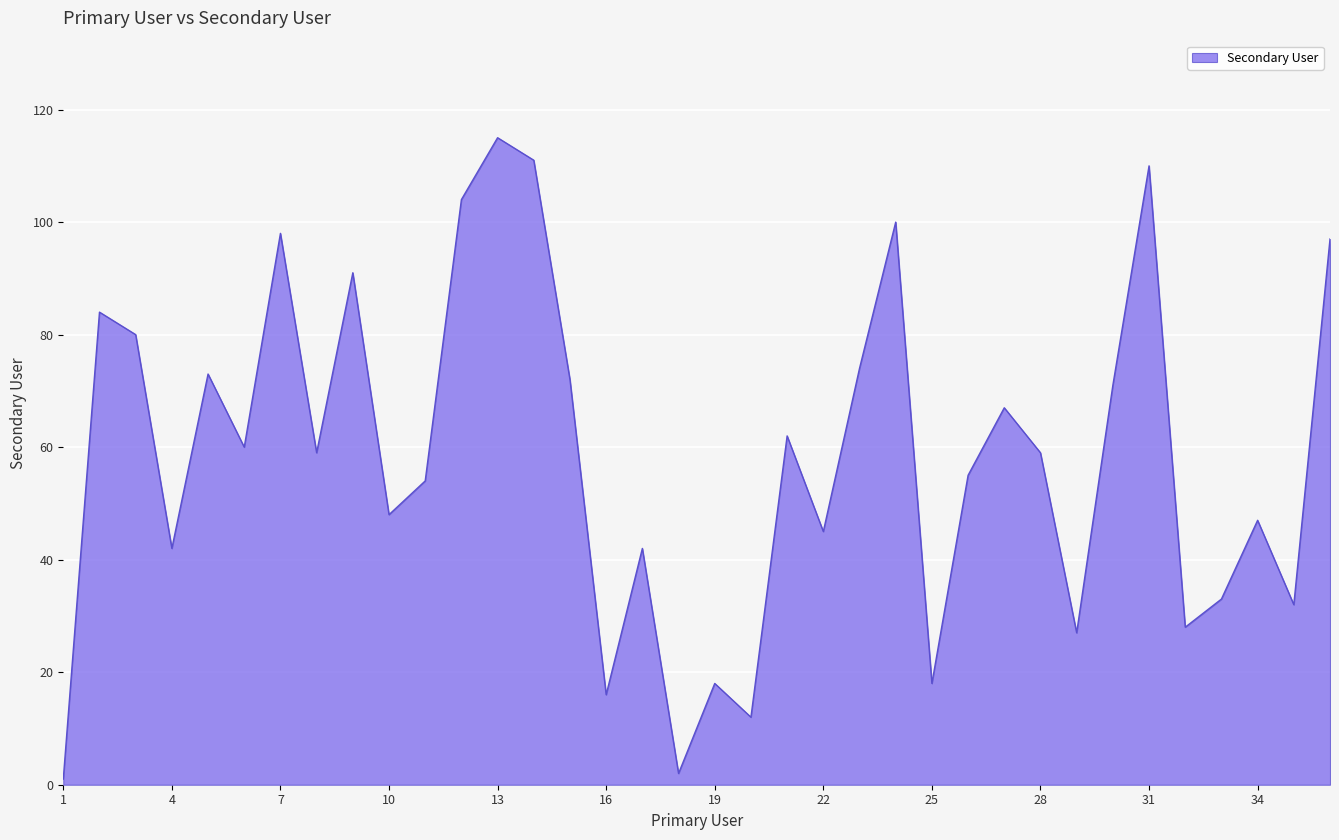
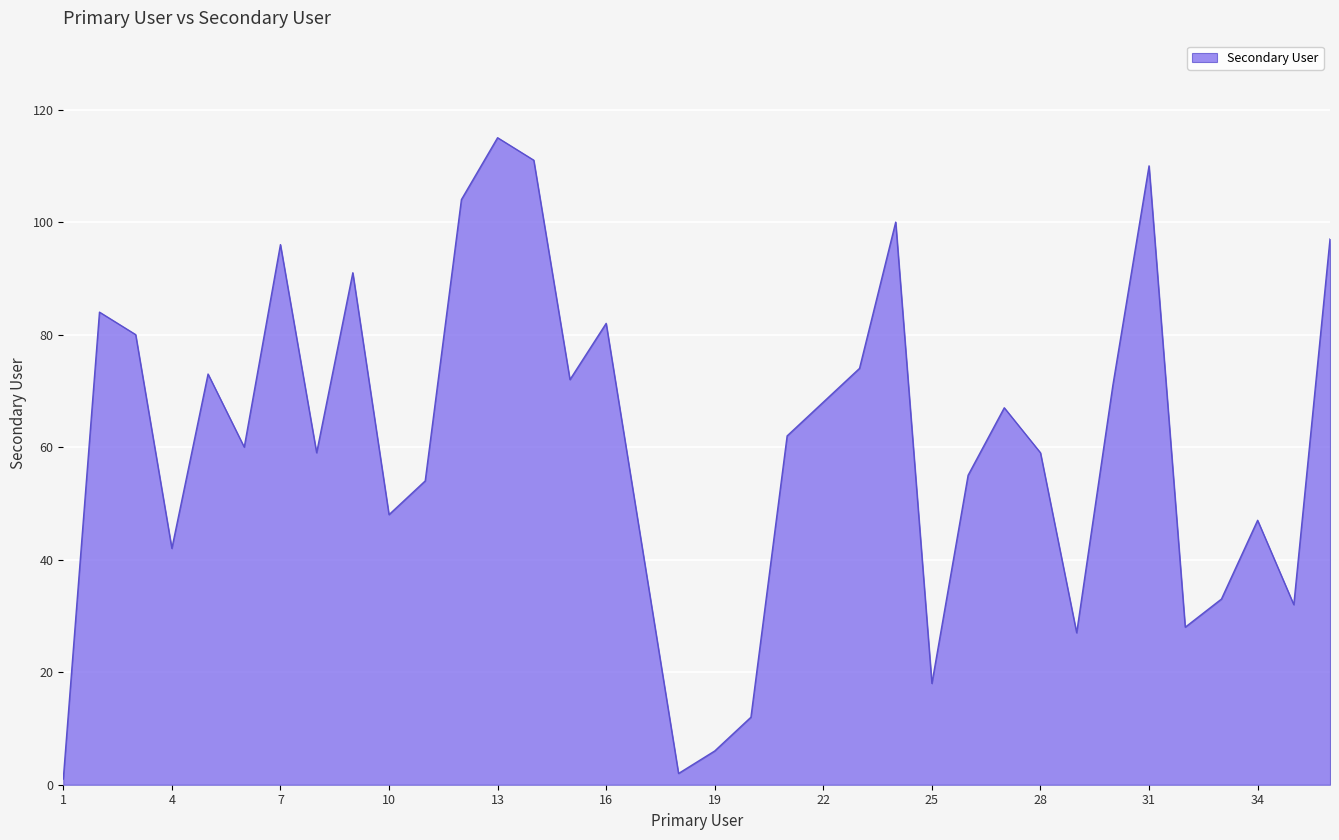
7: 98 -> 96
16: 16 -> 82
19: 18 -> 6
22: 45 -> 68
